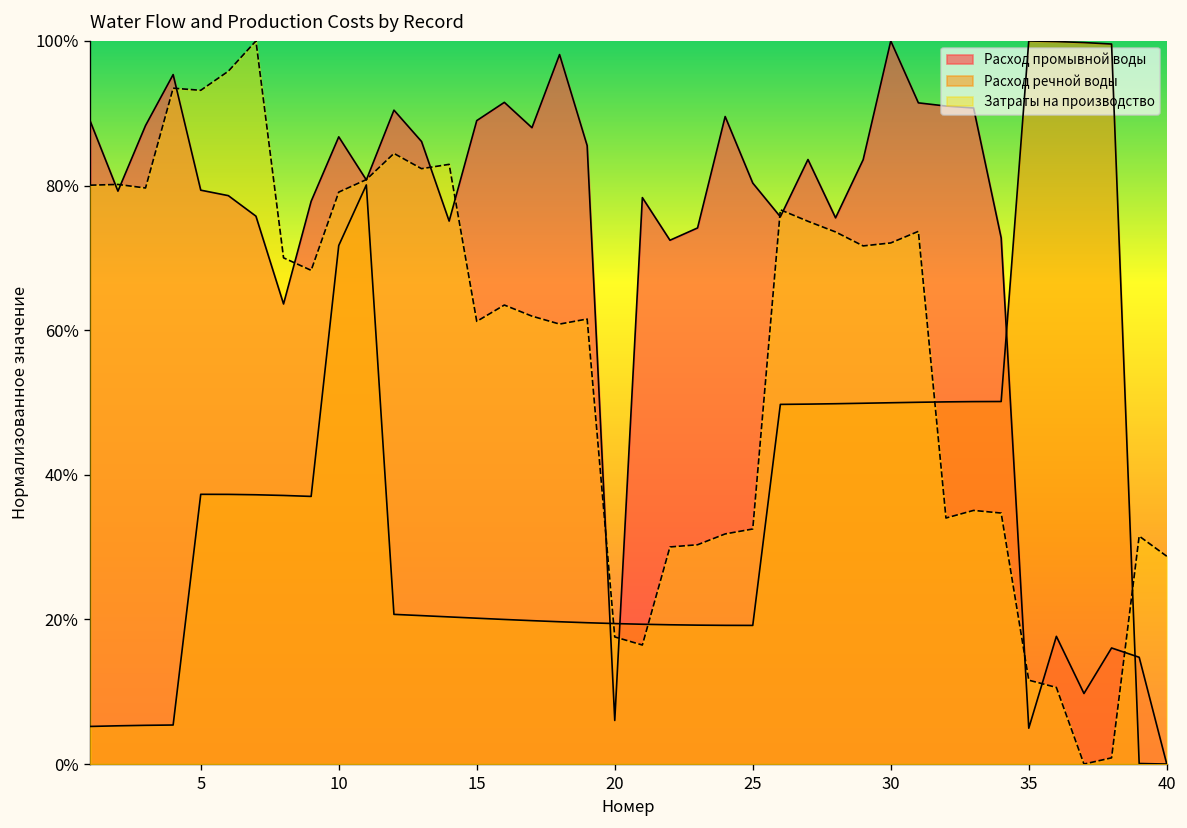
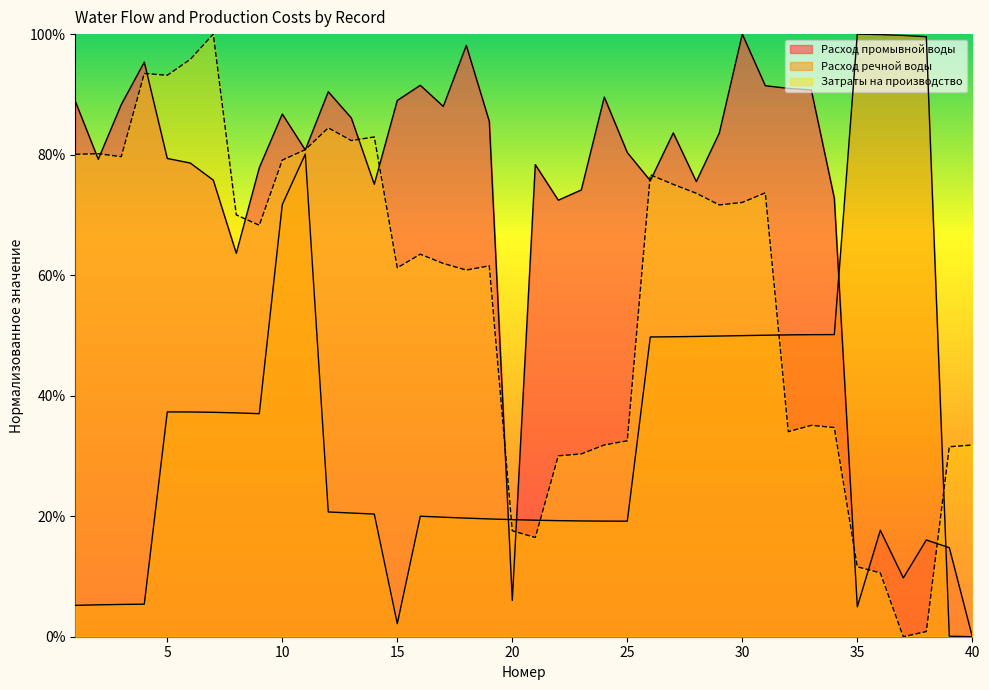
Расход речной воды, 15: 20% -> 2%
Затраты на производство, 40: 29% -> 32%
